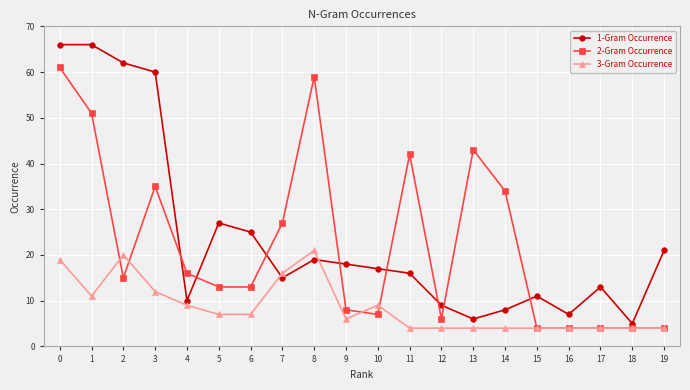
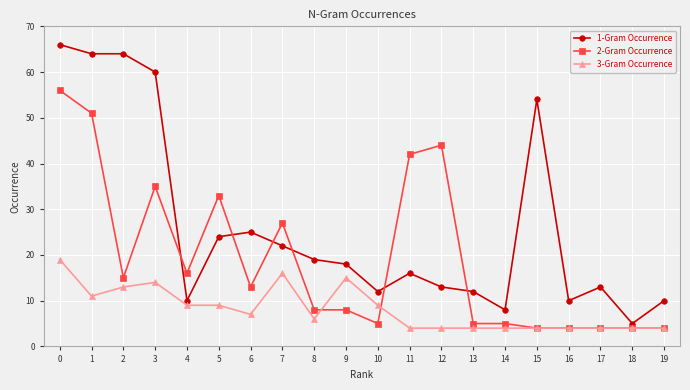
2-Gram Occurrence, 0: 61 -> 56
1-Gram Occurrence, 1: 66 -> 64
1-Gram Occurrence, 2: 62 -> 64
3-Gram Occurrence, 2: 20 -> 13
3-Gram Occurrence, 3: 12 -> 14
1-Gram Occurrence, 5: 27 -> 24
2-Gram Occurrence, 5: 13 -> 33
3-Gram Occurrence, 5: 7 -> 9
1-Gram Occurrence, 7: 15 -> 22
2-Gram Occurrence, 8: 59 -> 8
3-Gram Occurrence, 8: 21 -> 6
3-Gram Occurrence, 9: 6 -> 15
1-Gram Occurrence, 10: 17 -> 12
2-Gram Occurrence, 10: 7 -> 5
1-Gram Occurrence, 12: 9 -> 13
2-Gram Occurrence, 12: 6 -> 44
1-Gram Occurrence, 13: 6 -> 12
2-Gram Occurrence, 13: 43 -> 5
2-Gram Occurrence, 14: 34 -> 5
1-Gram Occurrence, 15: 11 -> 54
1-Gram Occurrence, 16: 7 -> 10
1-Gram Occurrence, 19: 21 -> 10
